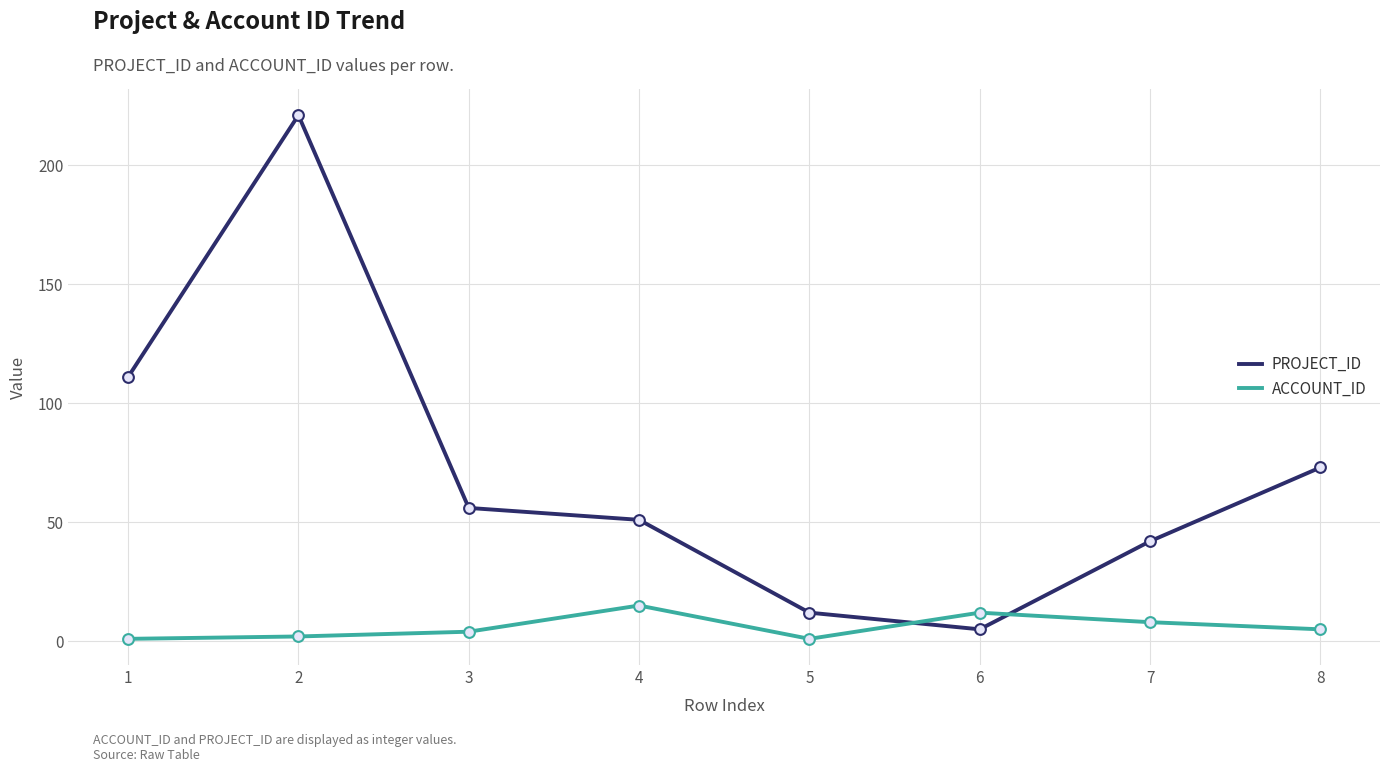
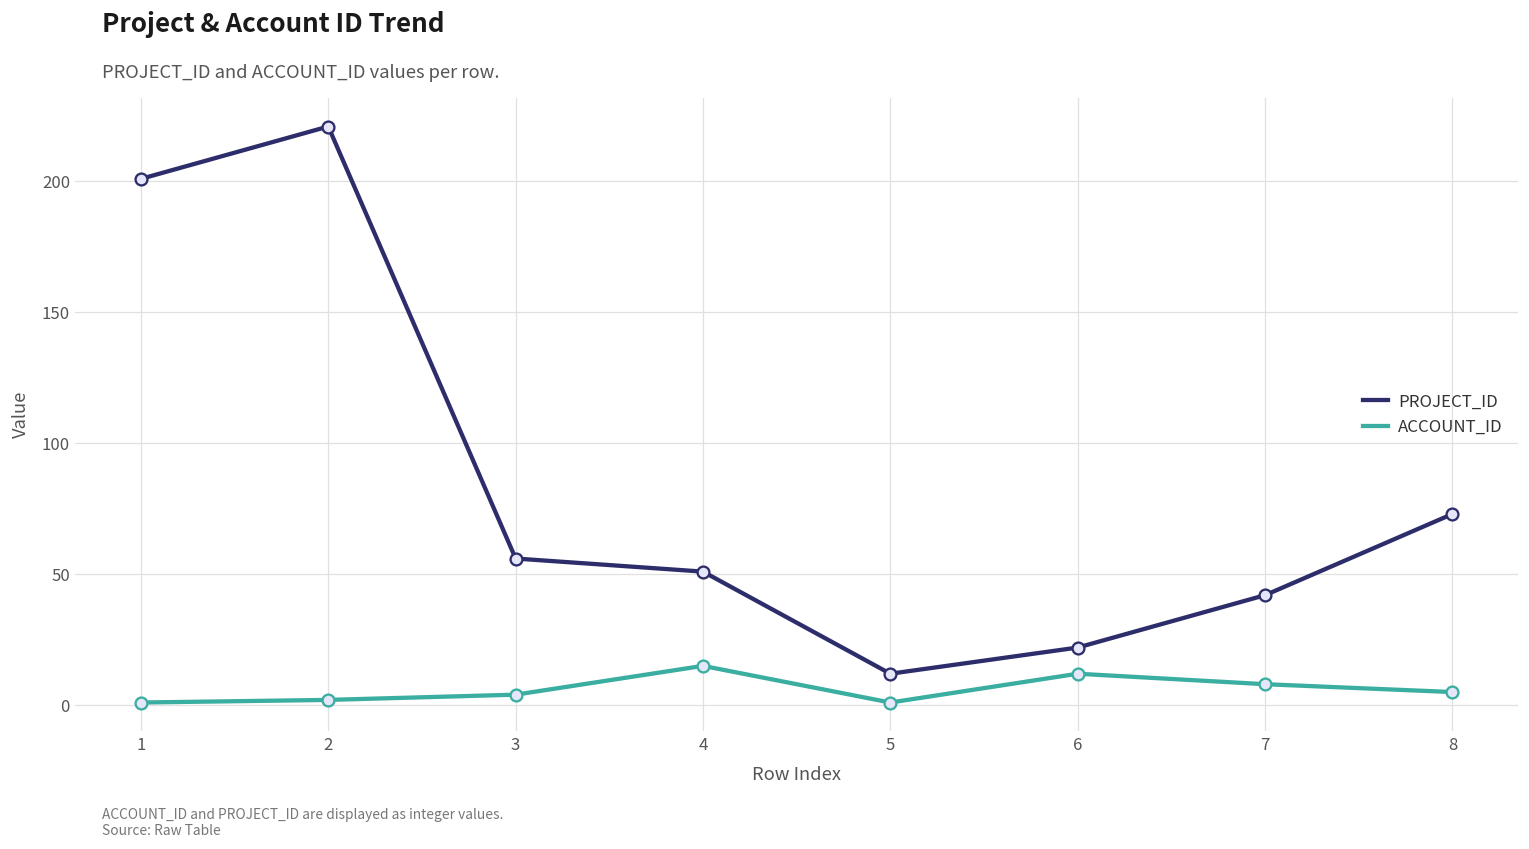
PROJECT_ID, 1: 111 -> 201
PROJECT_ID, 6: 5 -> 22
